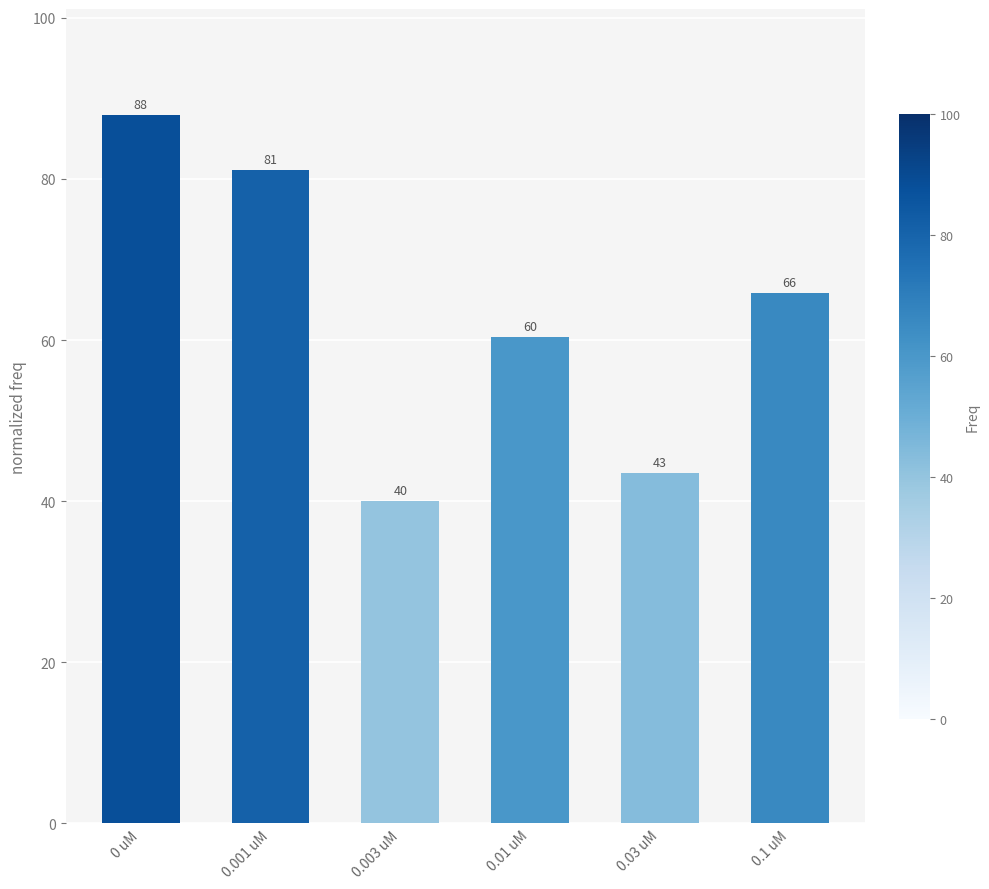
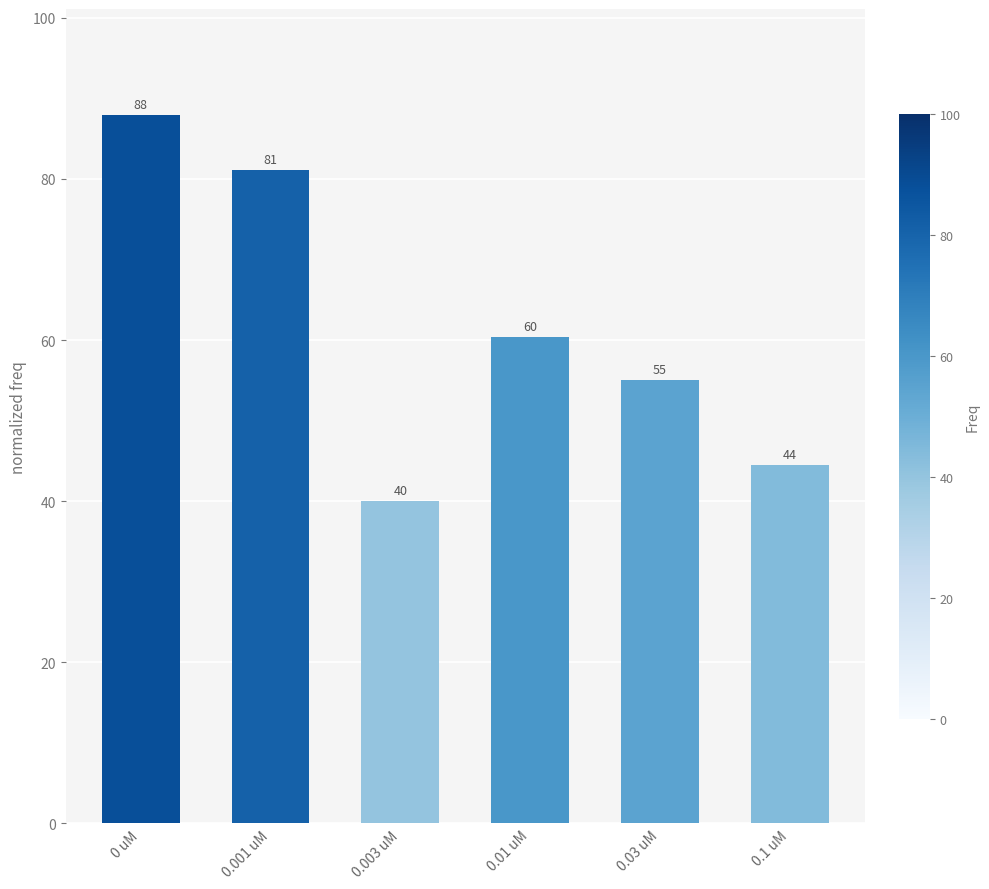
0.03 uM: 43 -> 55
0.1 uM: 66 -> 44
